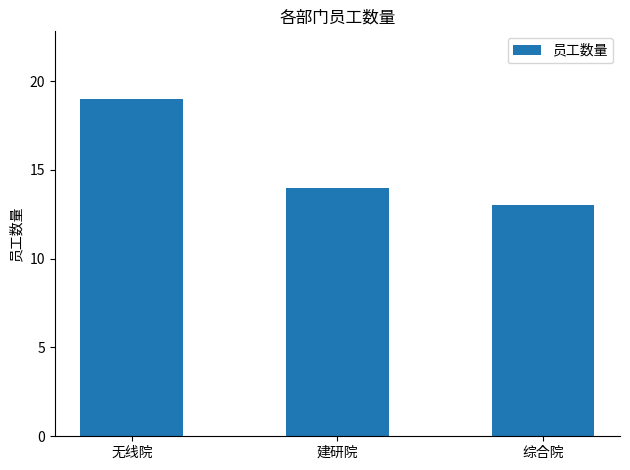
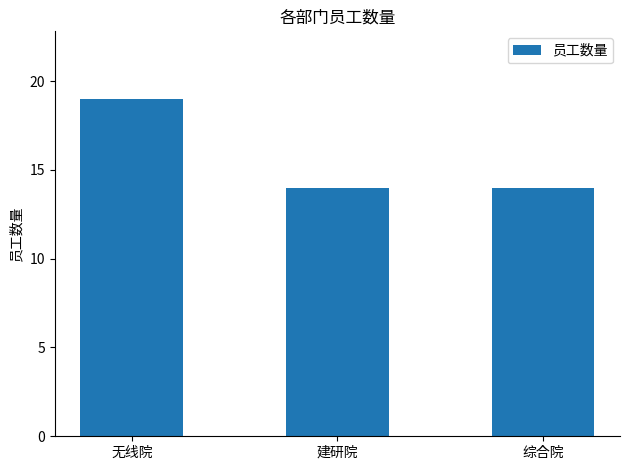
综合院: 13 -> 14
